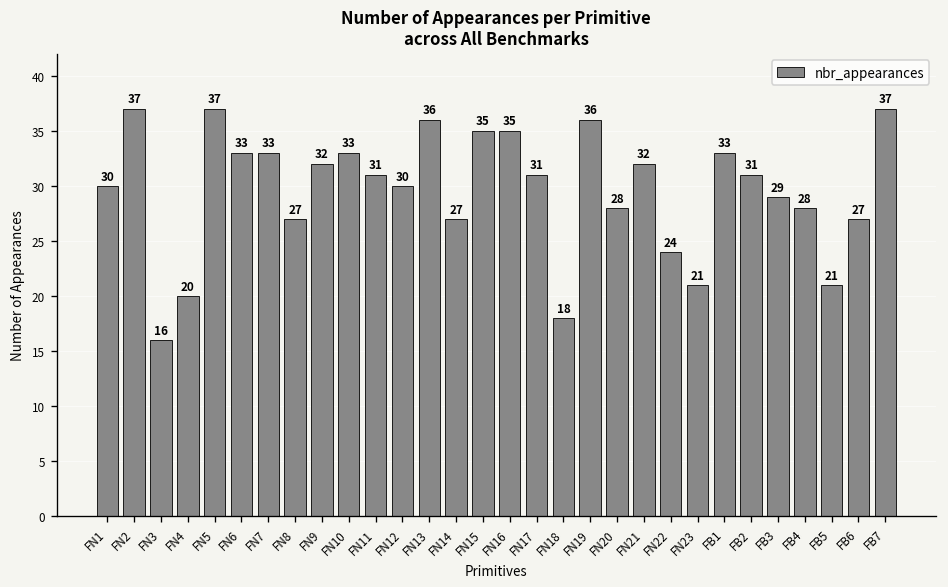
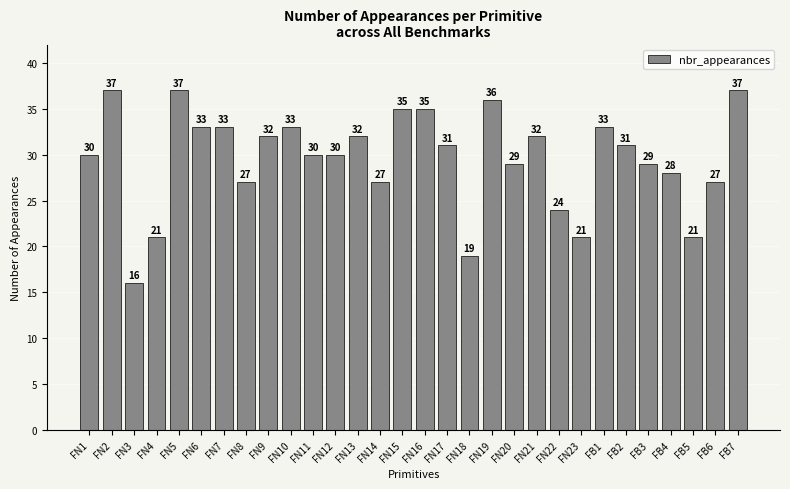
FN4: 20 -> 21
FN11: 31 -> 30
FN13: 36 -> 32
FN18: 18 -> 19
FN20: 28 -> 29
